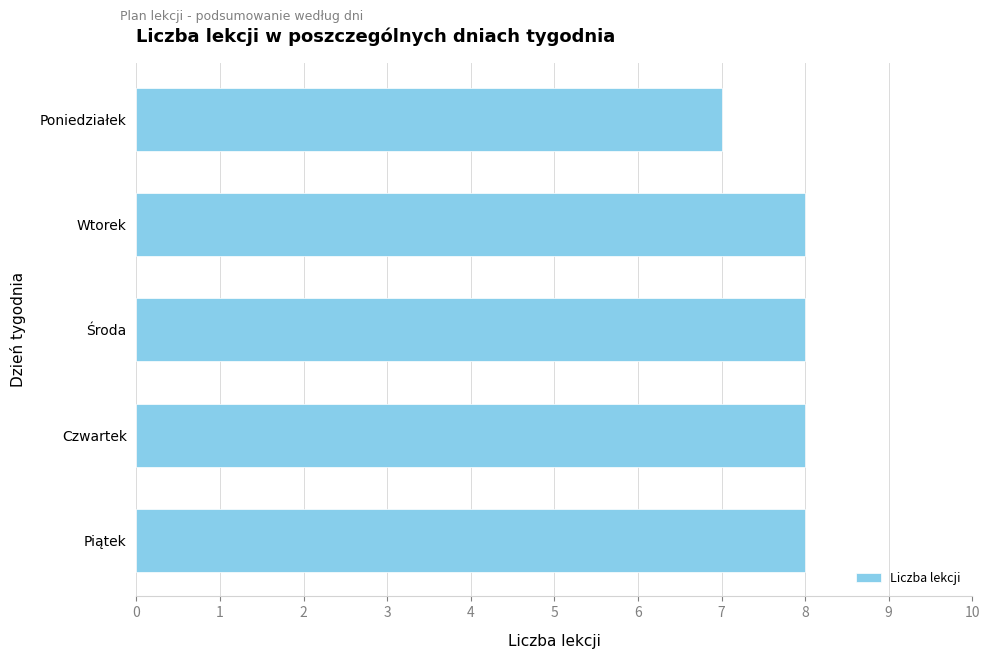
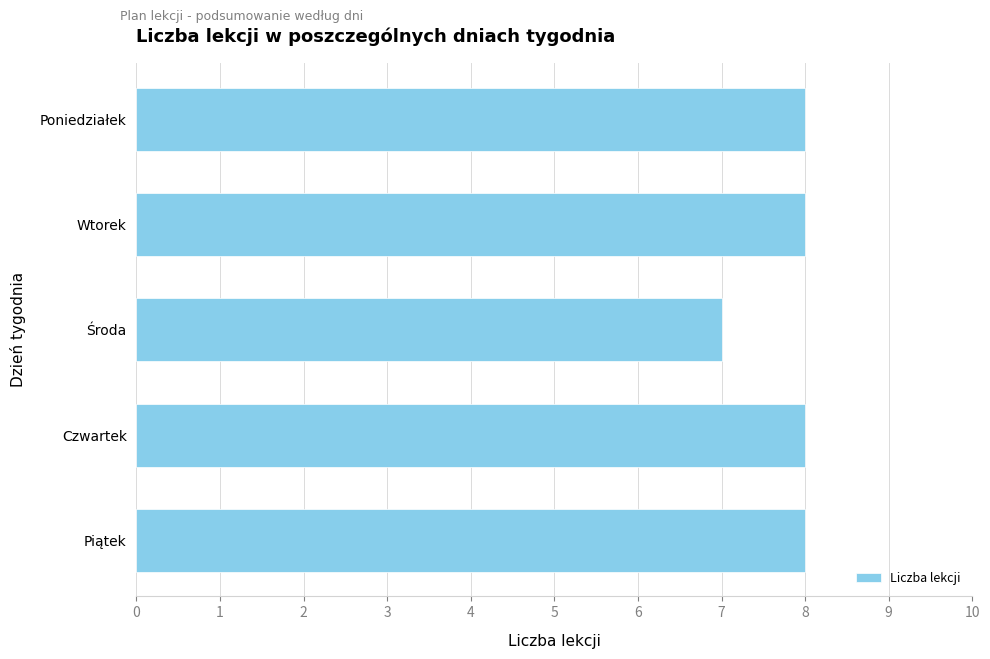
Poniedziałek: 7 -> 8
Środa: 8 -> 7
